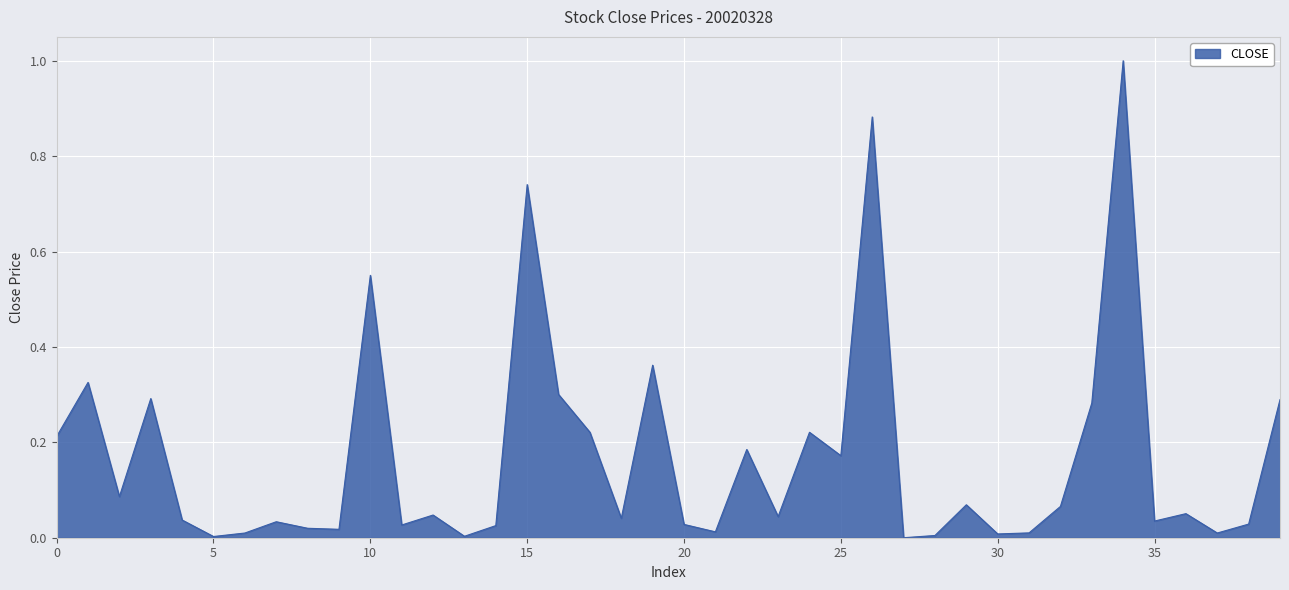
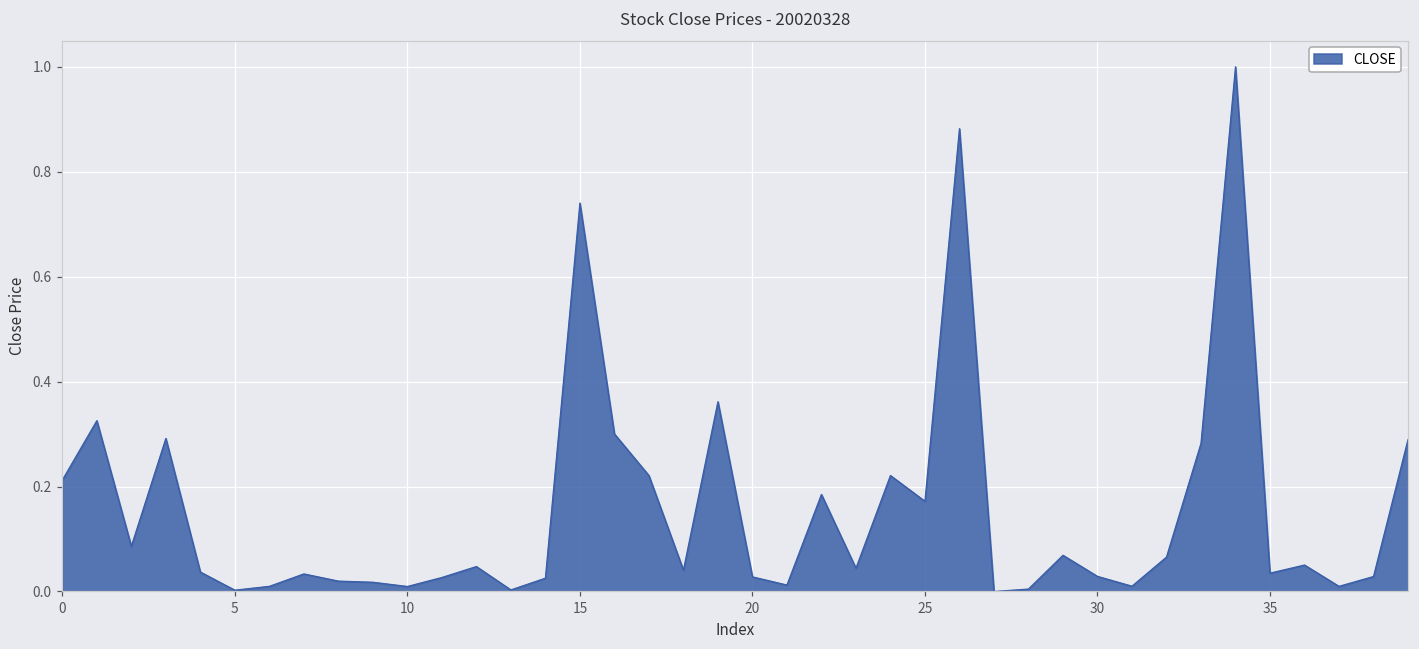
10: 0.55 -> 0.01
30: 0.01 -> 0.03
